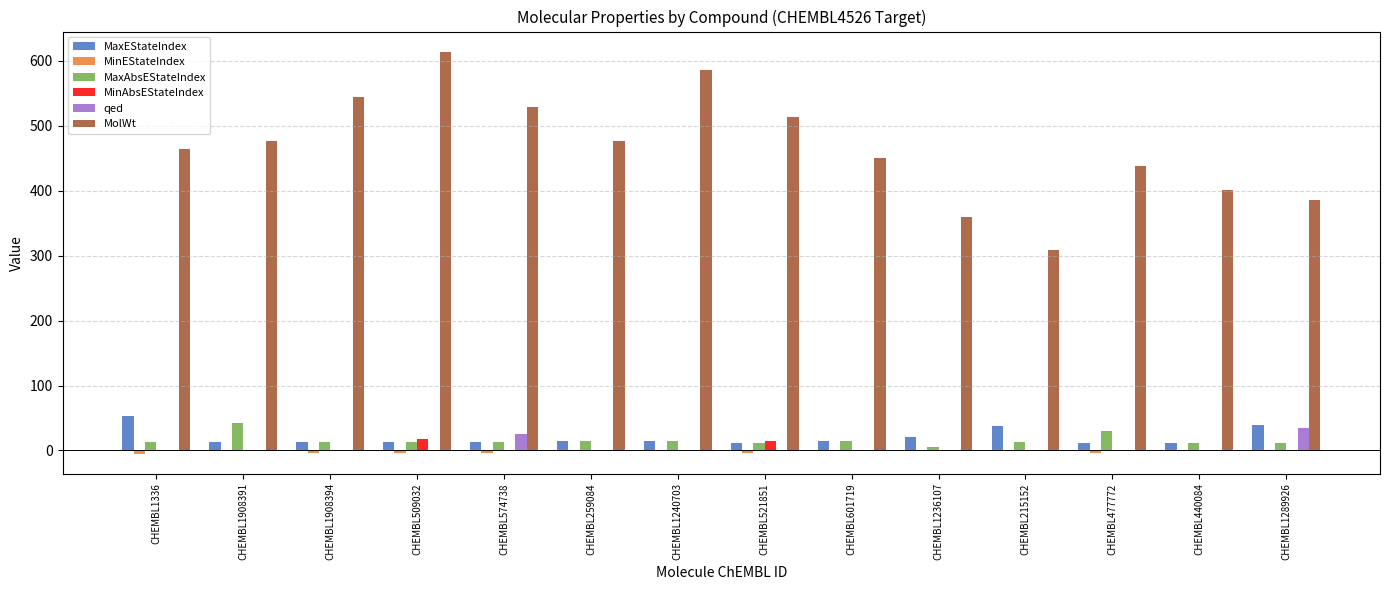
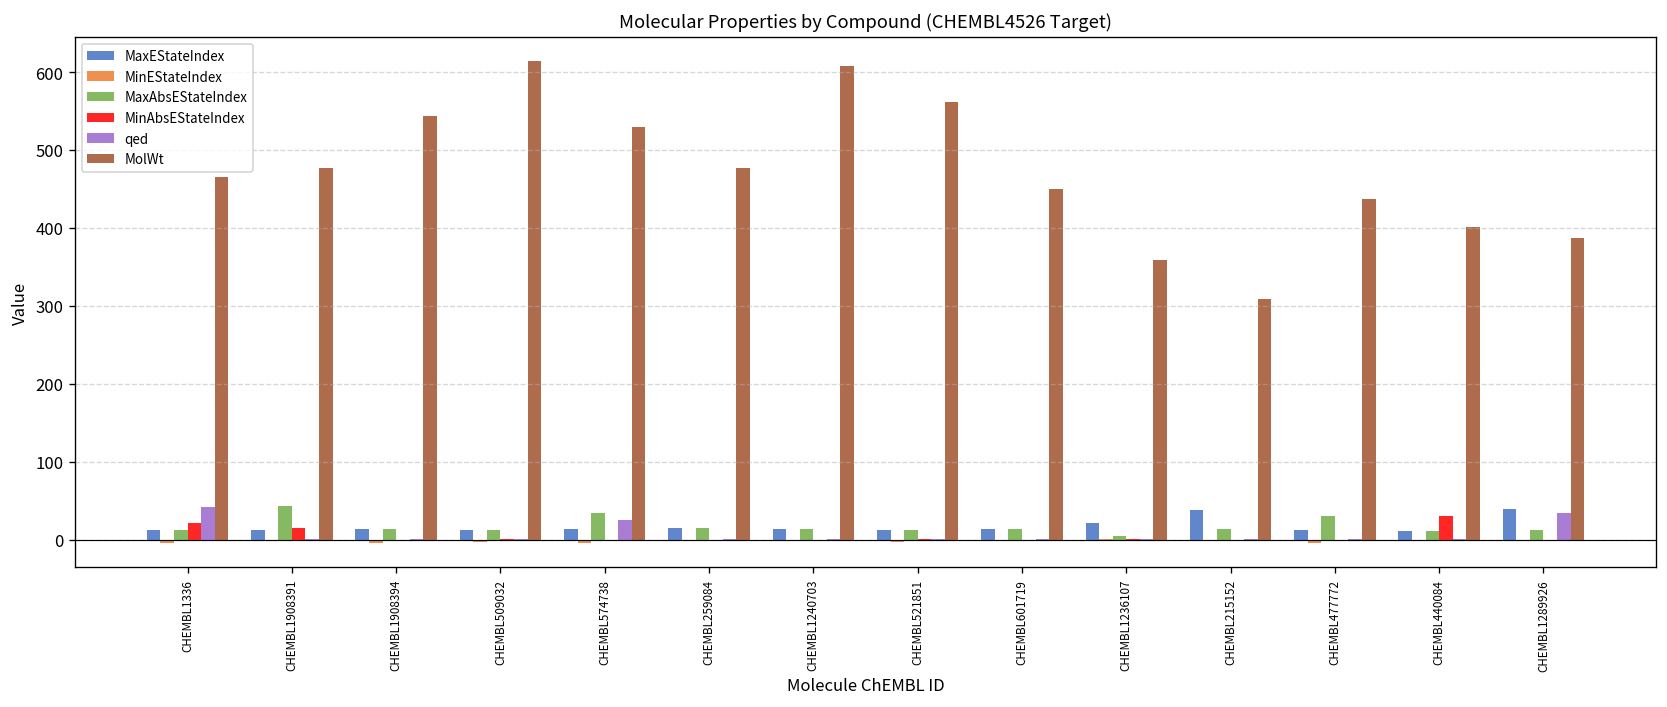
MaxEStateIndex, CHEMBL1336: 50 -> 10
MinAbsEStateIndex, CHEMBL1336: 0 -> 20
qed, CHEMBL1336: 0 -> 40
MinAbsEStateIndex, CHEMBL1908391: 0 -> 20
MinAbsEStateIndex, CHEMBL509032: 20 -> 0
MaxAbsEStateIndex, CHEMBL574738: 10 -> 30
MolWt, CHEMBL1240703: 590 -> 610
MinAbsEStateIndex, CHEMBL521851: 10 -> 0
MolWt, CHEMBL521851: 510 -> 560
MinAbsEStateIndex, CHEMBL440084: 0 -> 30
